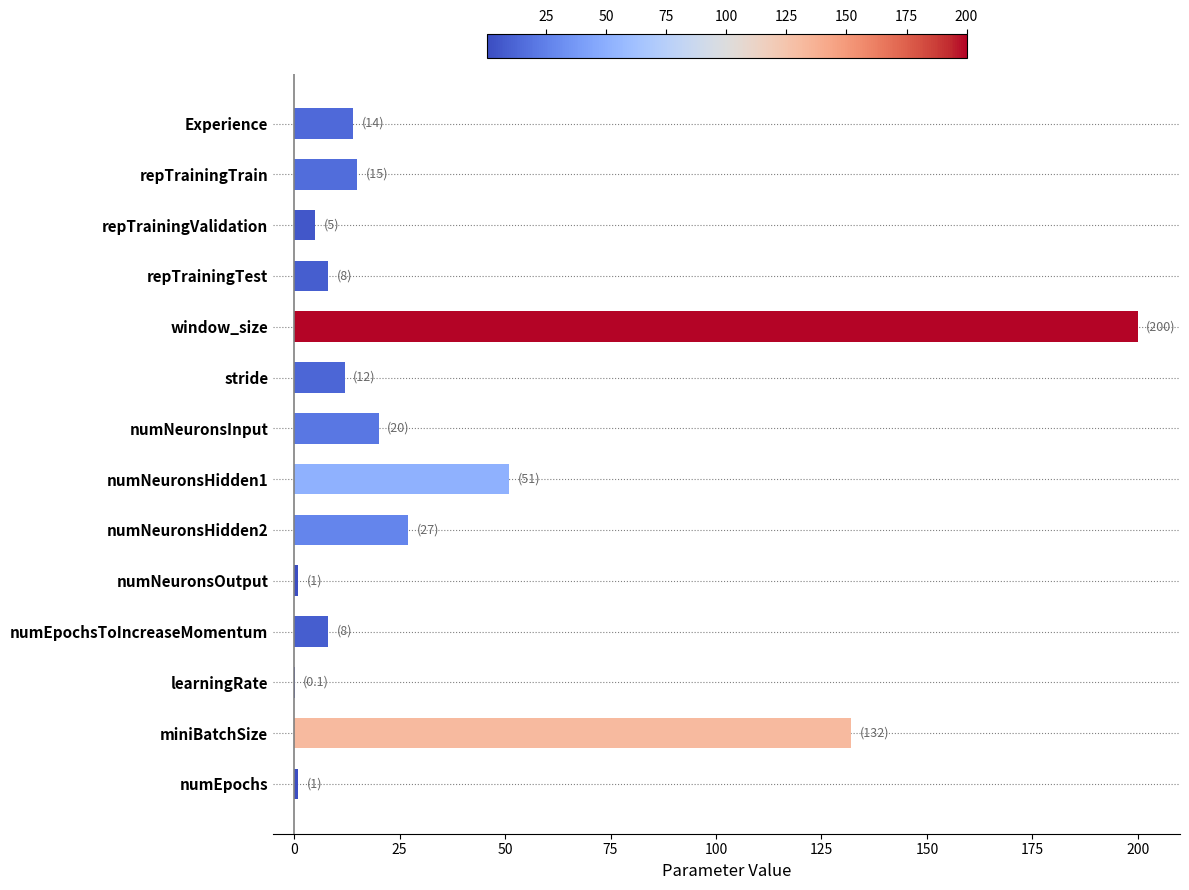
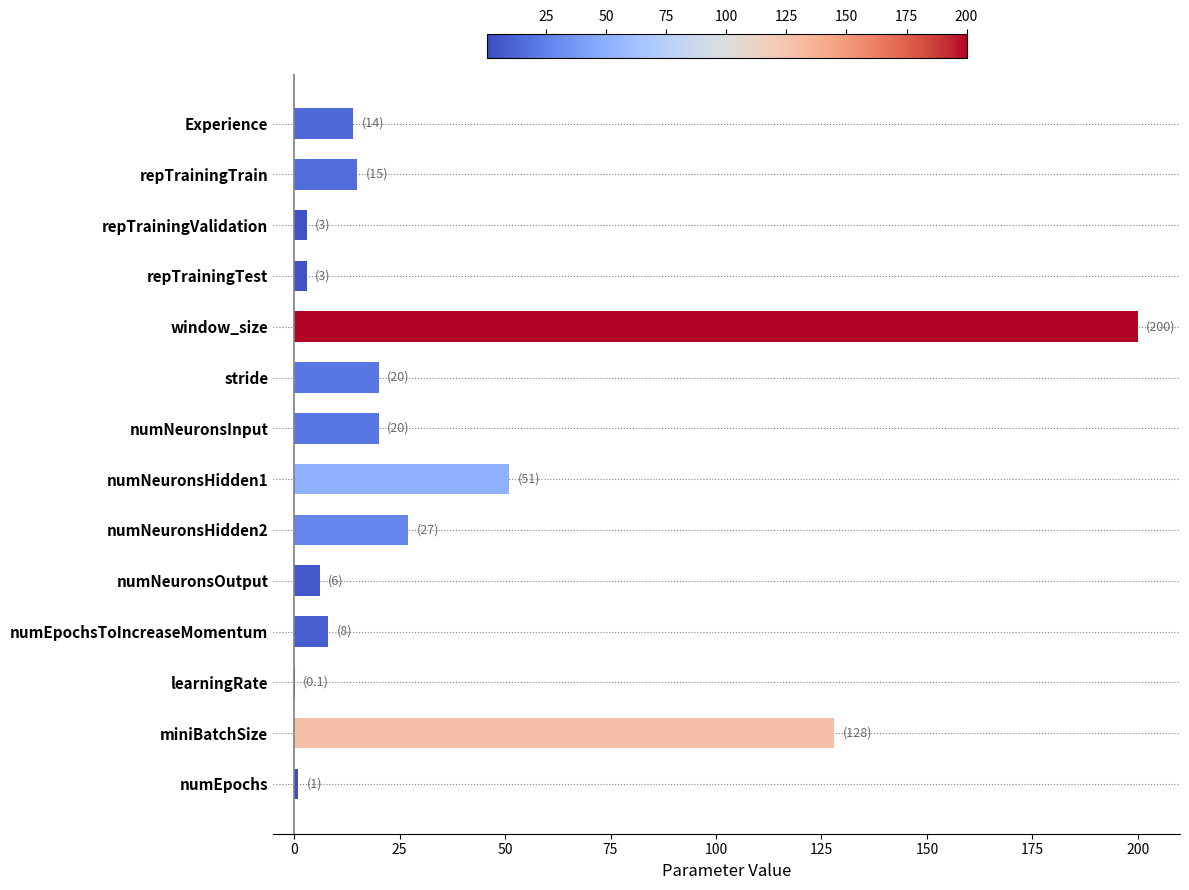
repTrainingValidation: (5) -> (3)
repTrainingTest: (8) -> (3)
stride: (12) -> (20)
numNeuronsOutput: (1) -> (6)
miniBatchSize: (132) -> (128)
